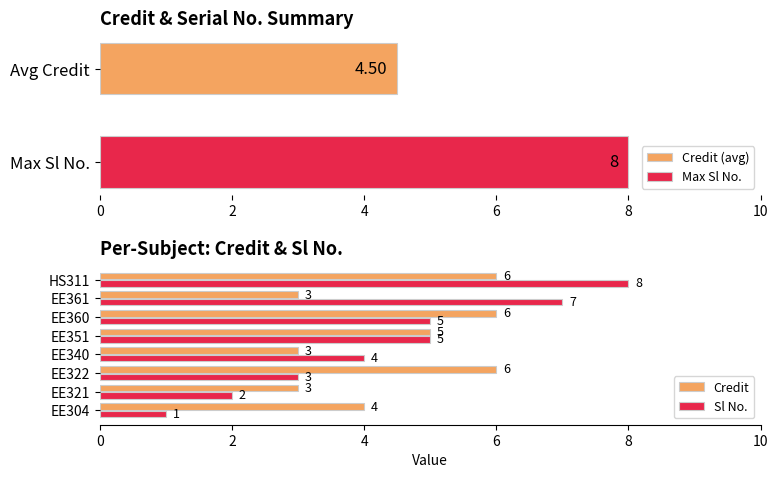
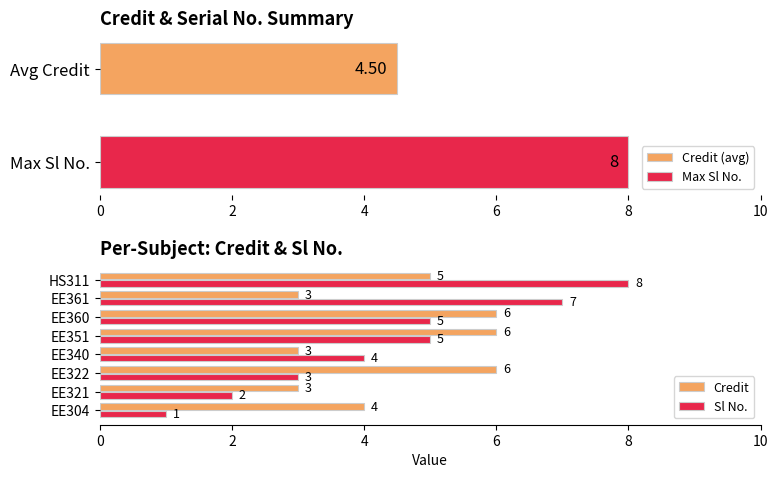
Per-Subject: Credit & Sl No., Credit, HS311: 6 -> 5
Per-Subject: Credit & Sl No., Credit, EE351: 5 -> 6
